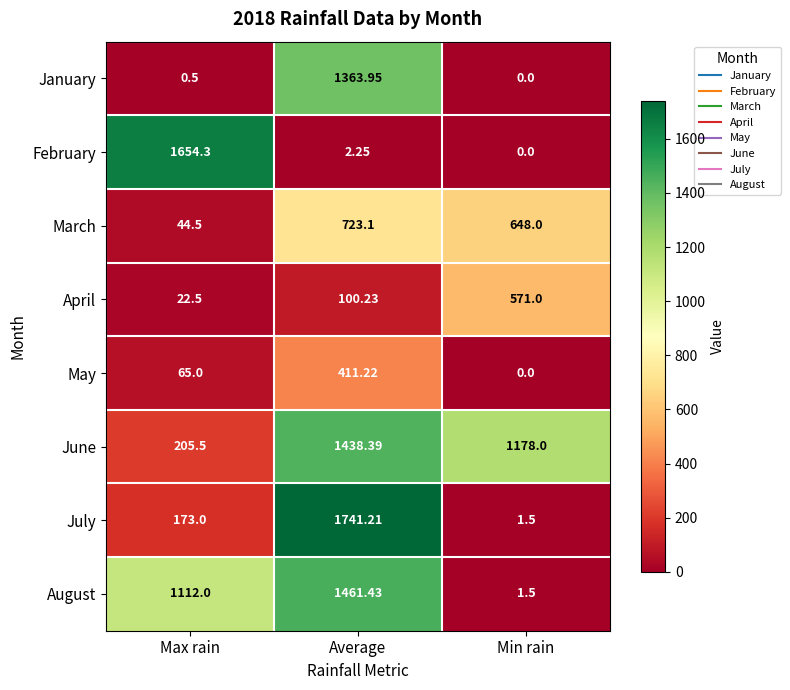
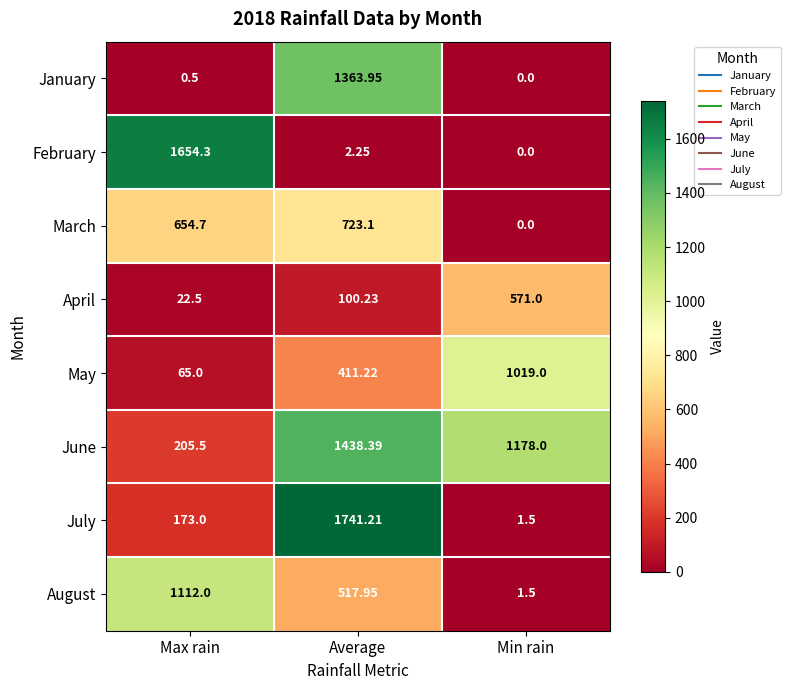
March, Max rain: 44.5 -> 654.7
March, Min rain: 648.0 -> 0.0
May, Min rain: 0.0 -> 1019.0
August, Average: 1461.43 -> 517.95
